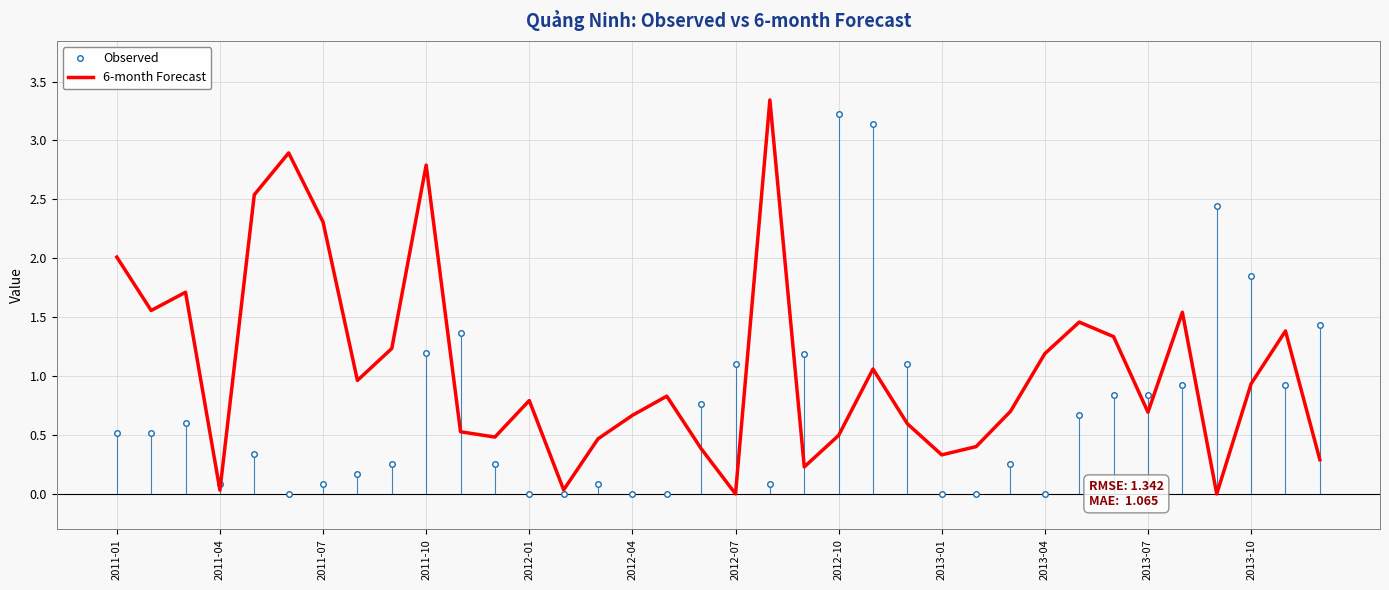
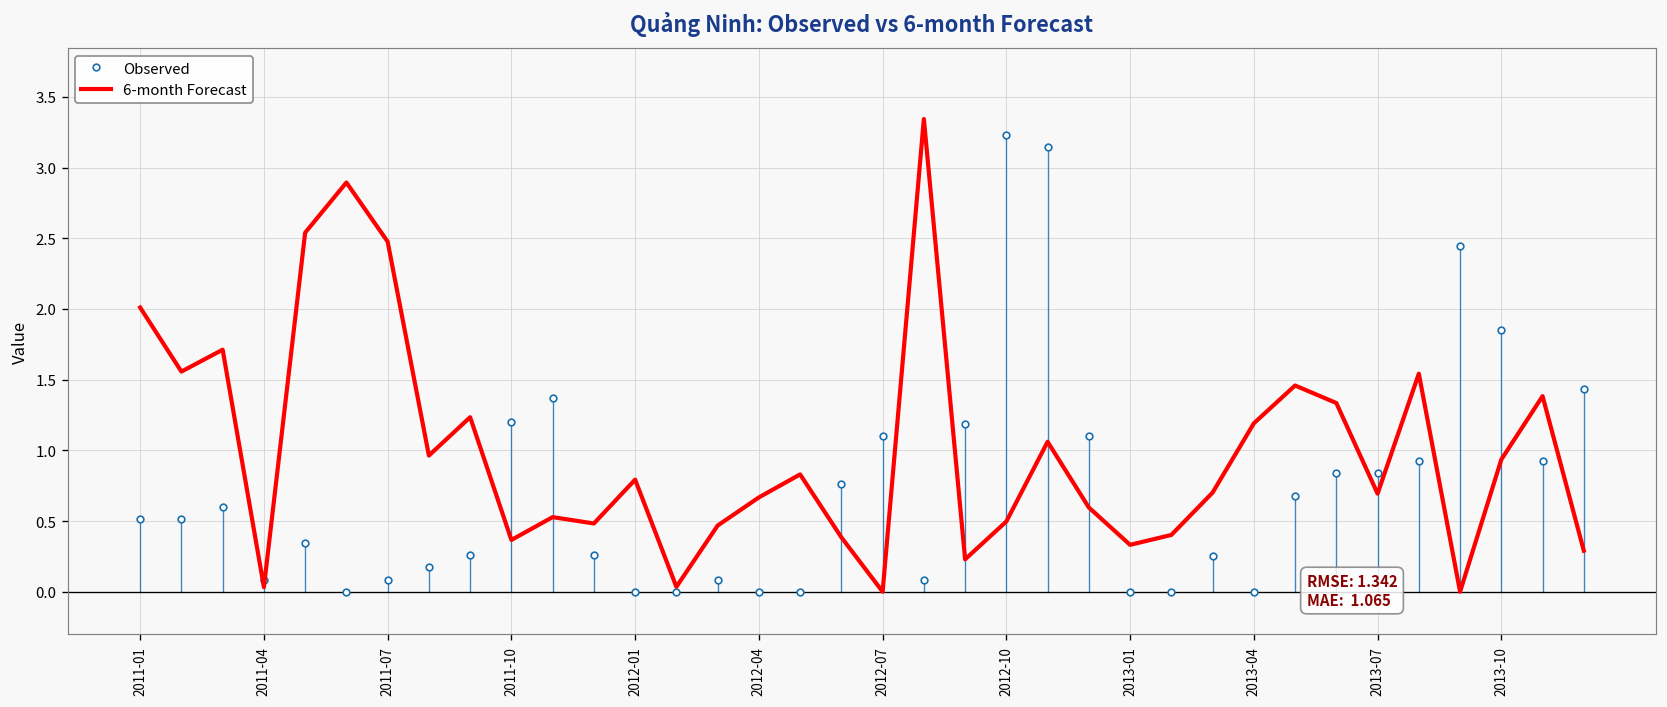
6-month Forecast, 2011-07: 2.31 -> 2.48
6-month Forecast, 2011-10: 2.79 -> 0.37
